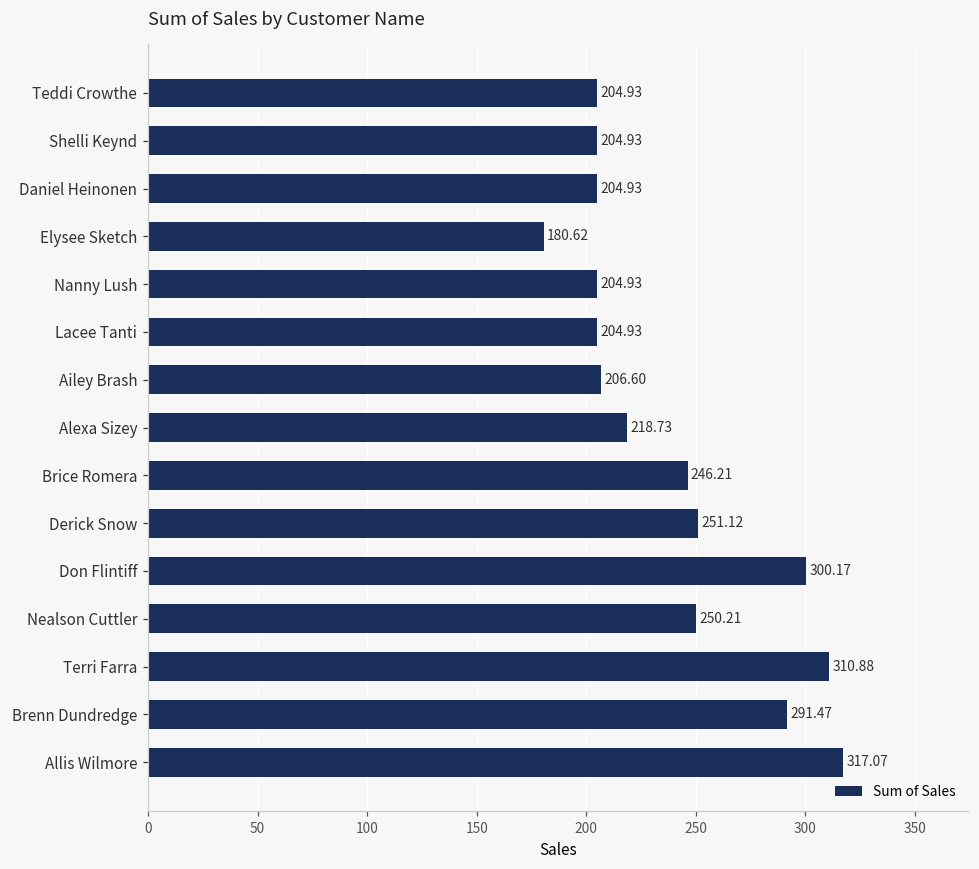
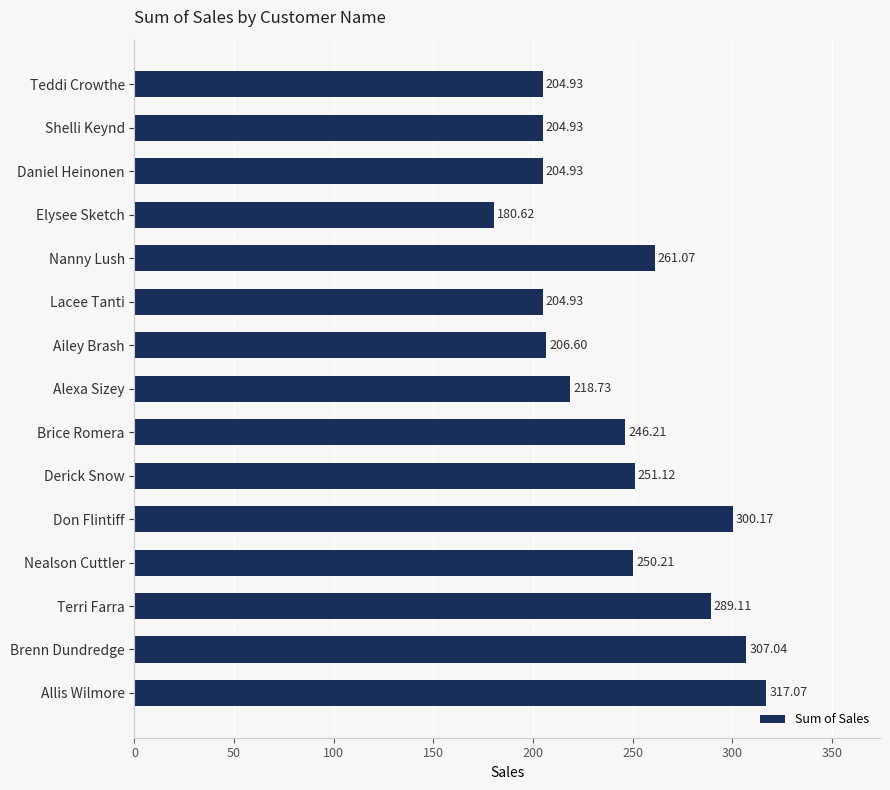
Nanny Lush: 204.93 -> 261.07
Terri Farra: 310.88 -> 289.11
Brenn Dundredge: 291.47 -> 307.04
